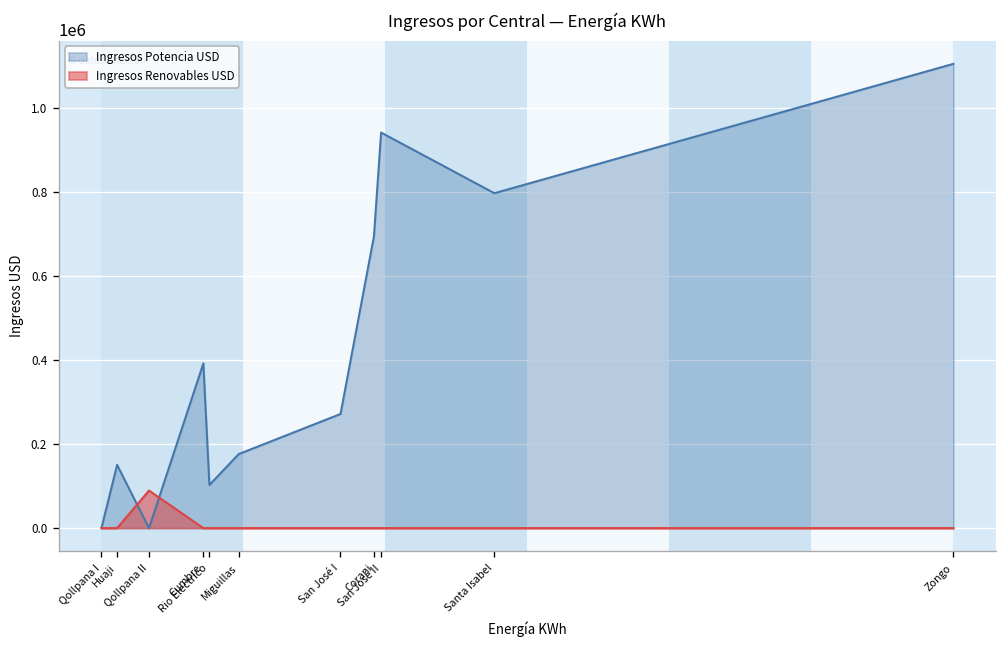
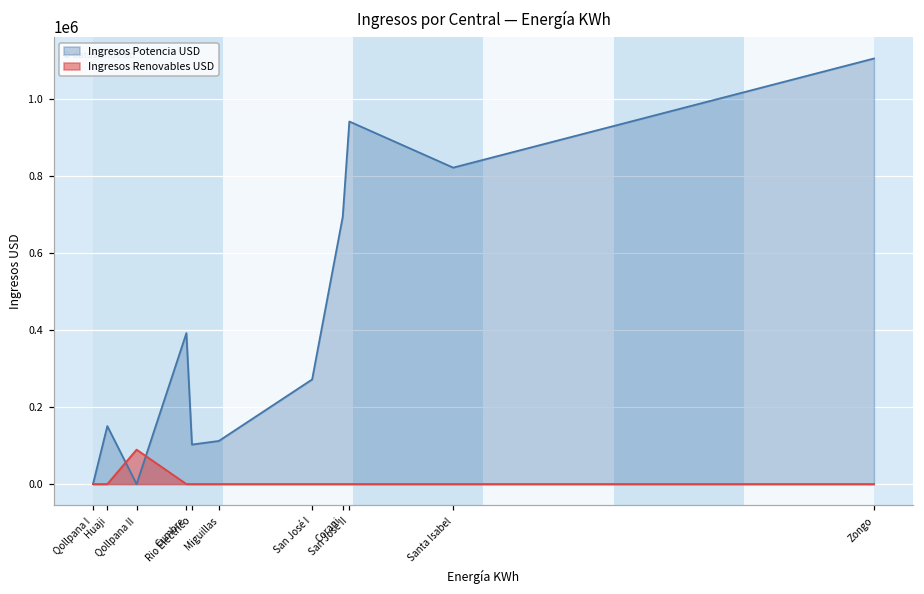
Ingresos Potencia USD, Miguillas: 180000 -> 110000
Ingresos Potencia USD, Santa Isabel: 800000 -> 820000
